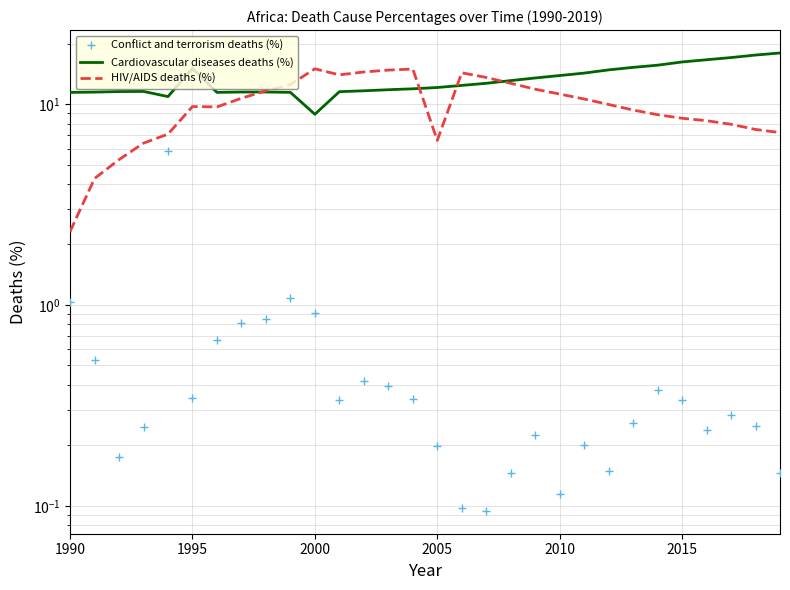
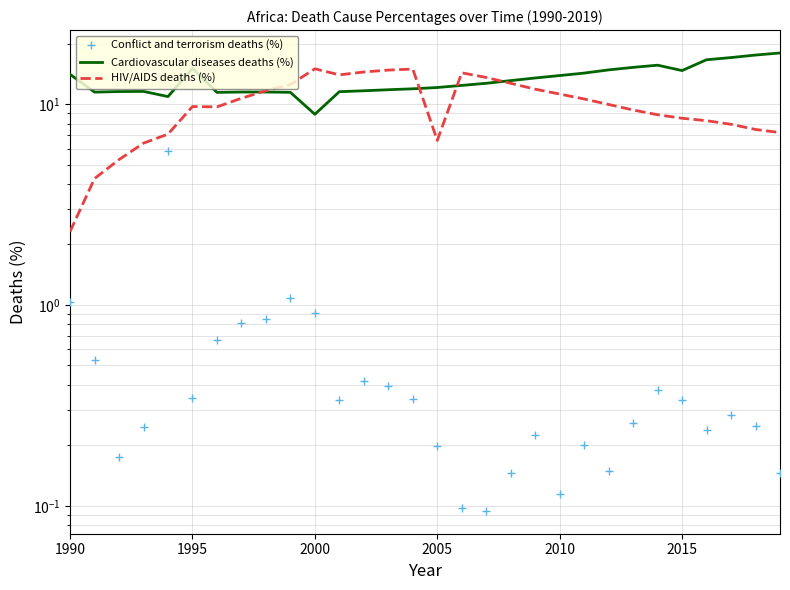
Cardiovascular diseases deaths (%), 1990: 11 -> 14
Cardiovascular diseases deaths (%), 2015: 16 -> 15
